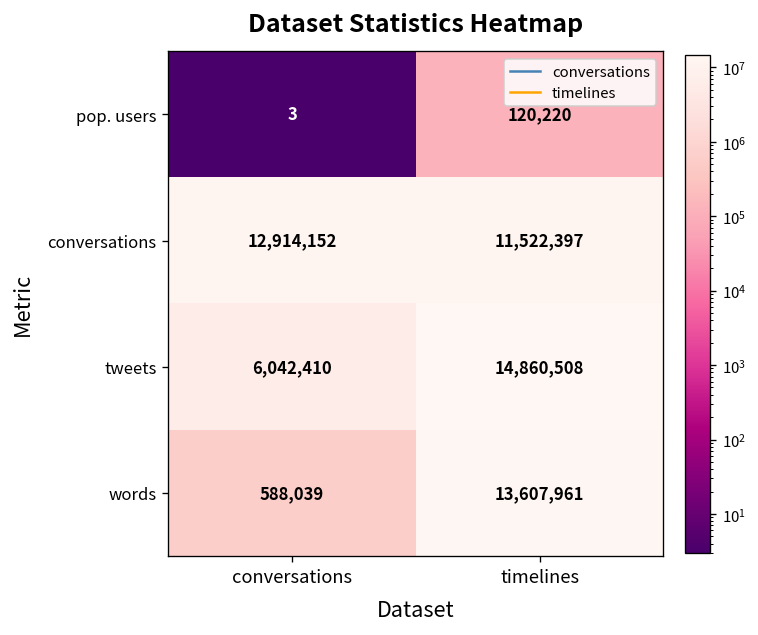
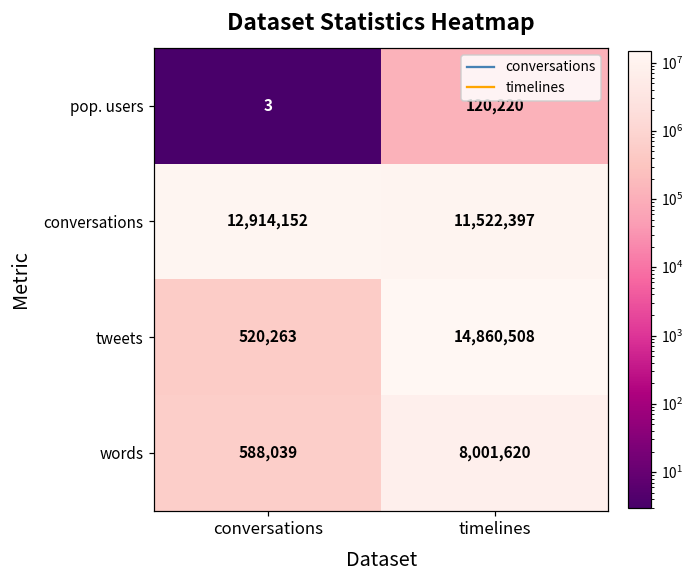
tweets, conversations: 6,042,410 -> 520,263
words, timelines: 13,607,961 -> 8,001,620
